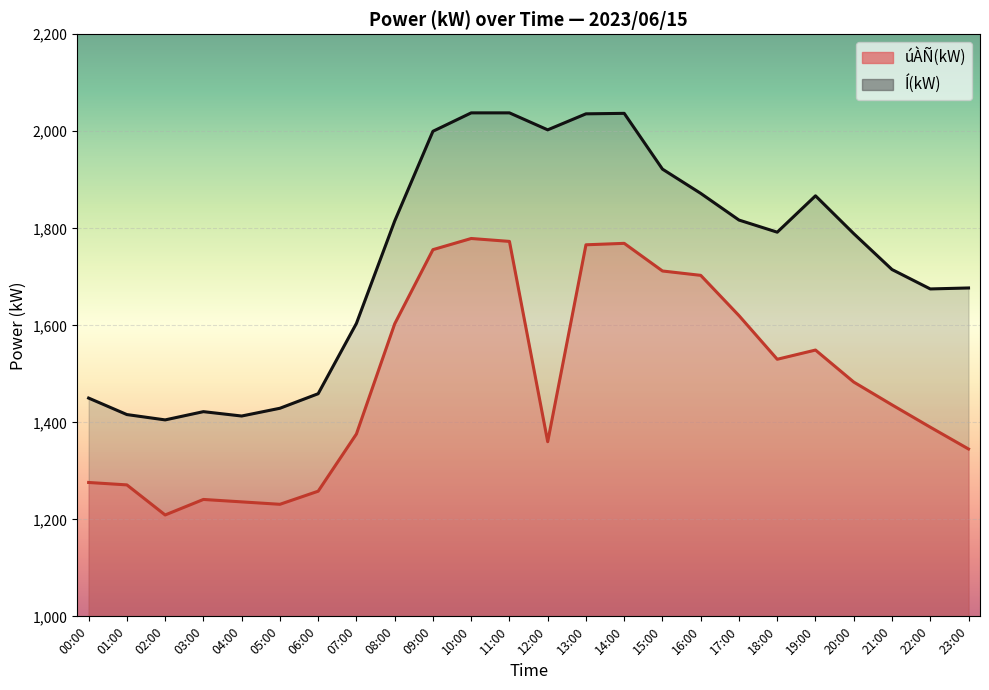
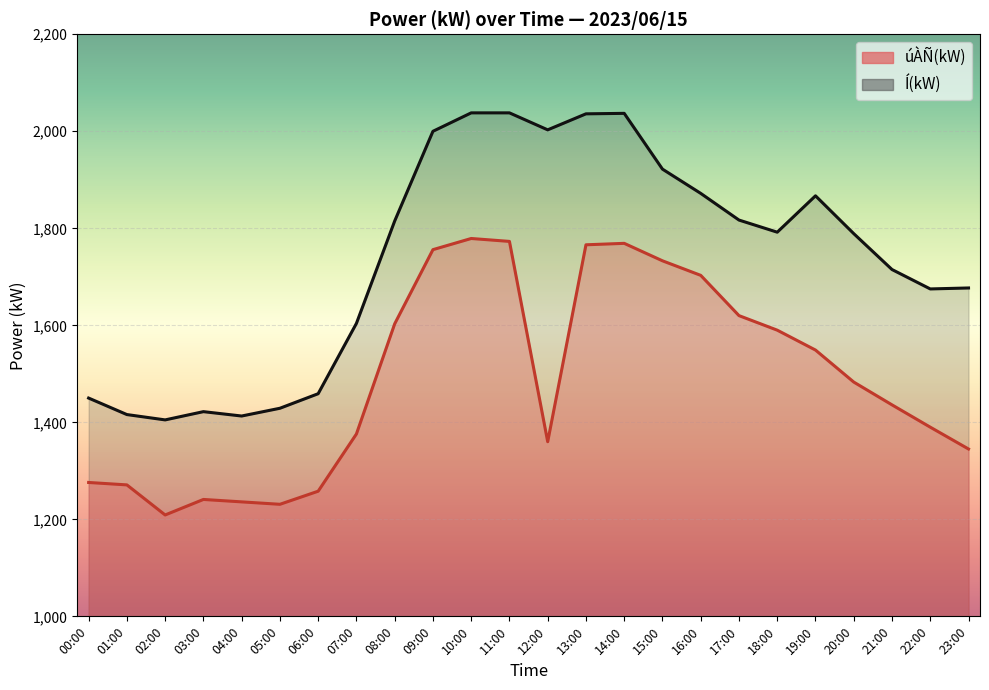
úÀÑ(kW), 15:00: 1,710 -> 1,730
úÀÑ(kW), 18:00: 1,530 -> 1,590
